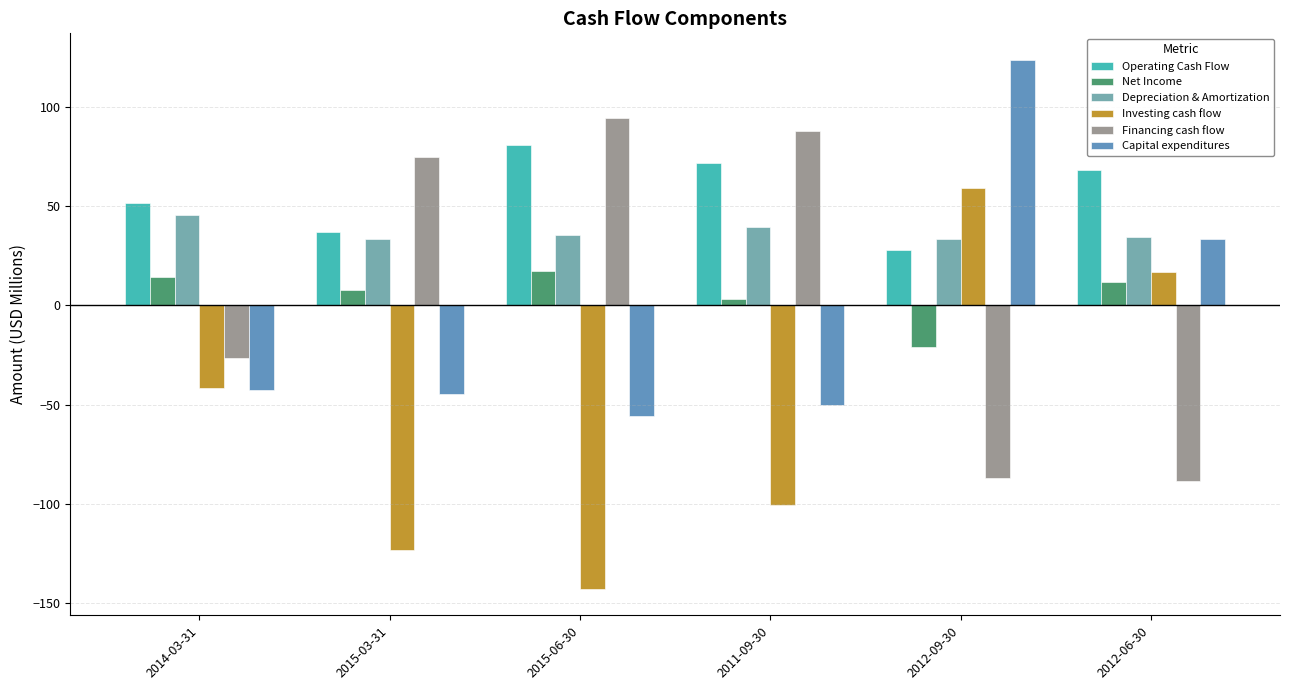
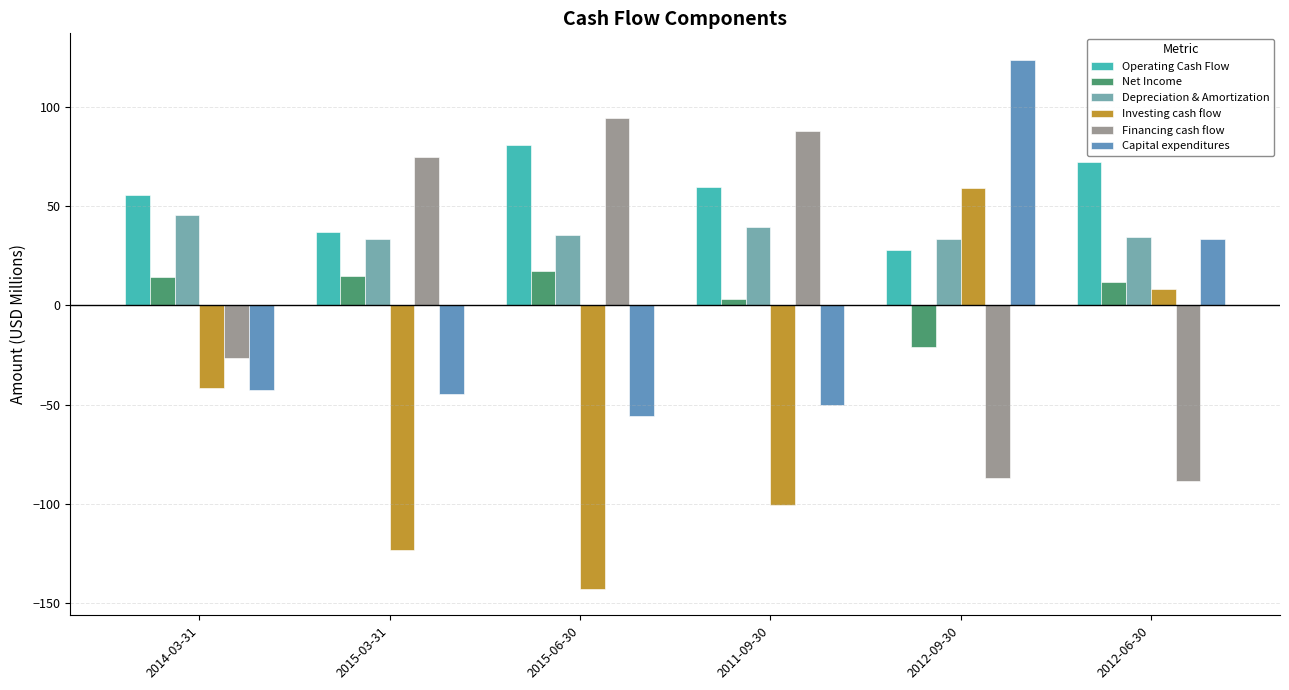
Operating Cash Flow, 2014-03-31: 52 -> 56
Net Income, 2015-03-31: 8 -> 15
Operating Cash Flow, 2011-09-30: 72 -> 60
Operating Cash Flow, 2012-06-30: 68 -> 72
Investing cash flow, 2012-06-30: 17 -> 8
